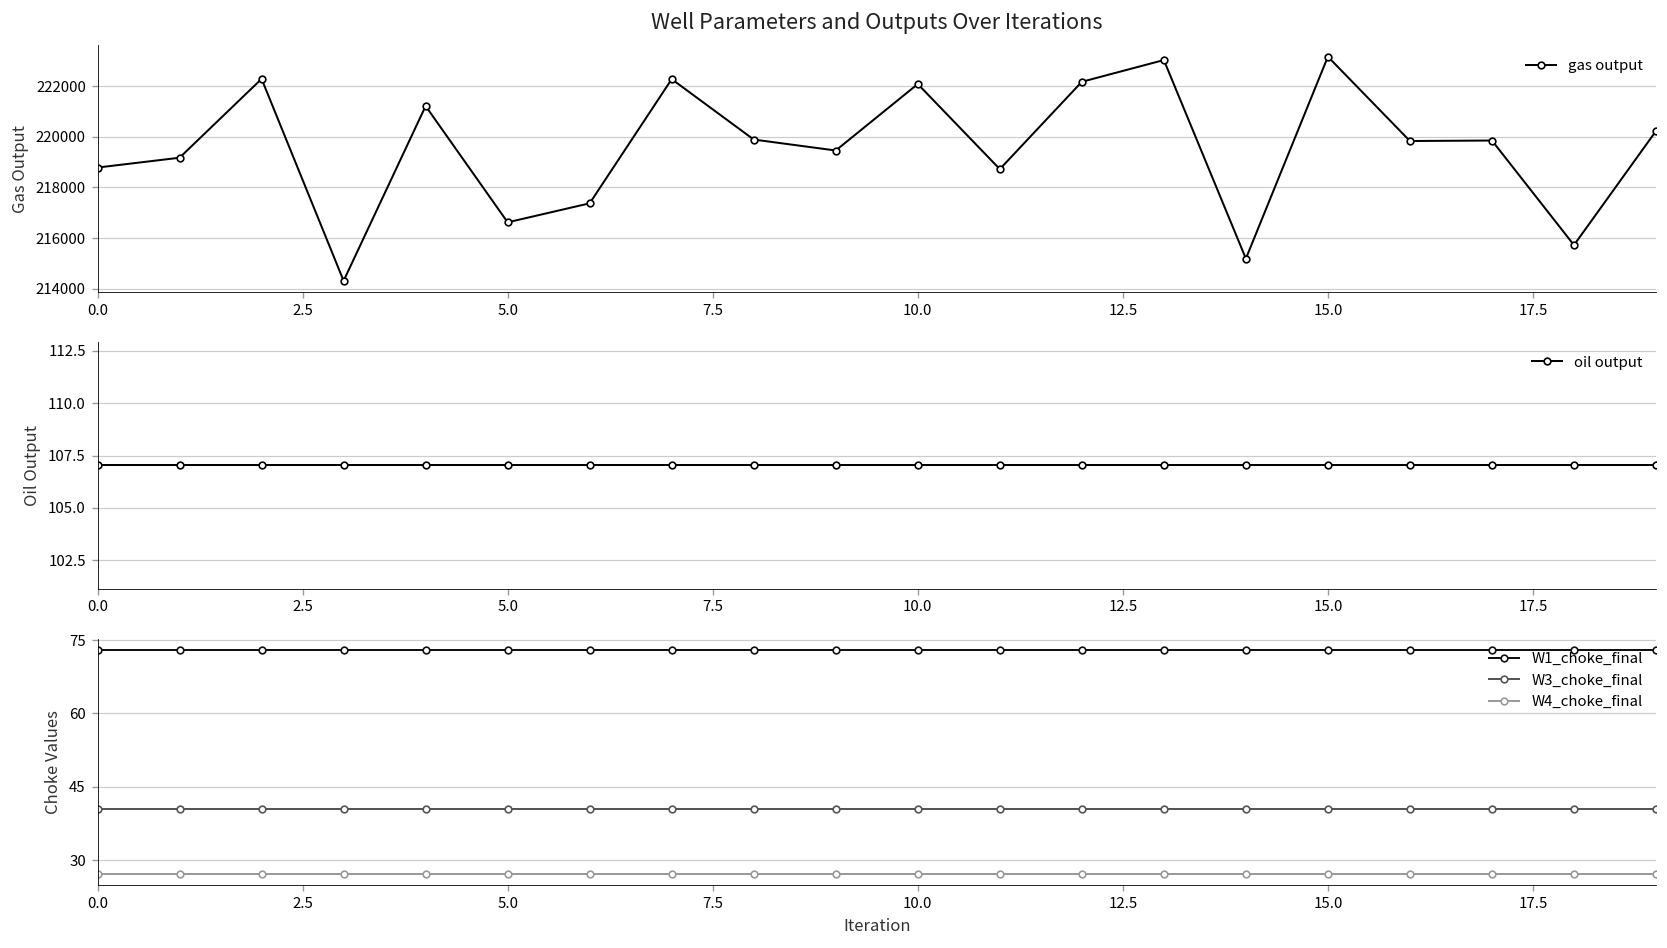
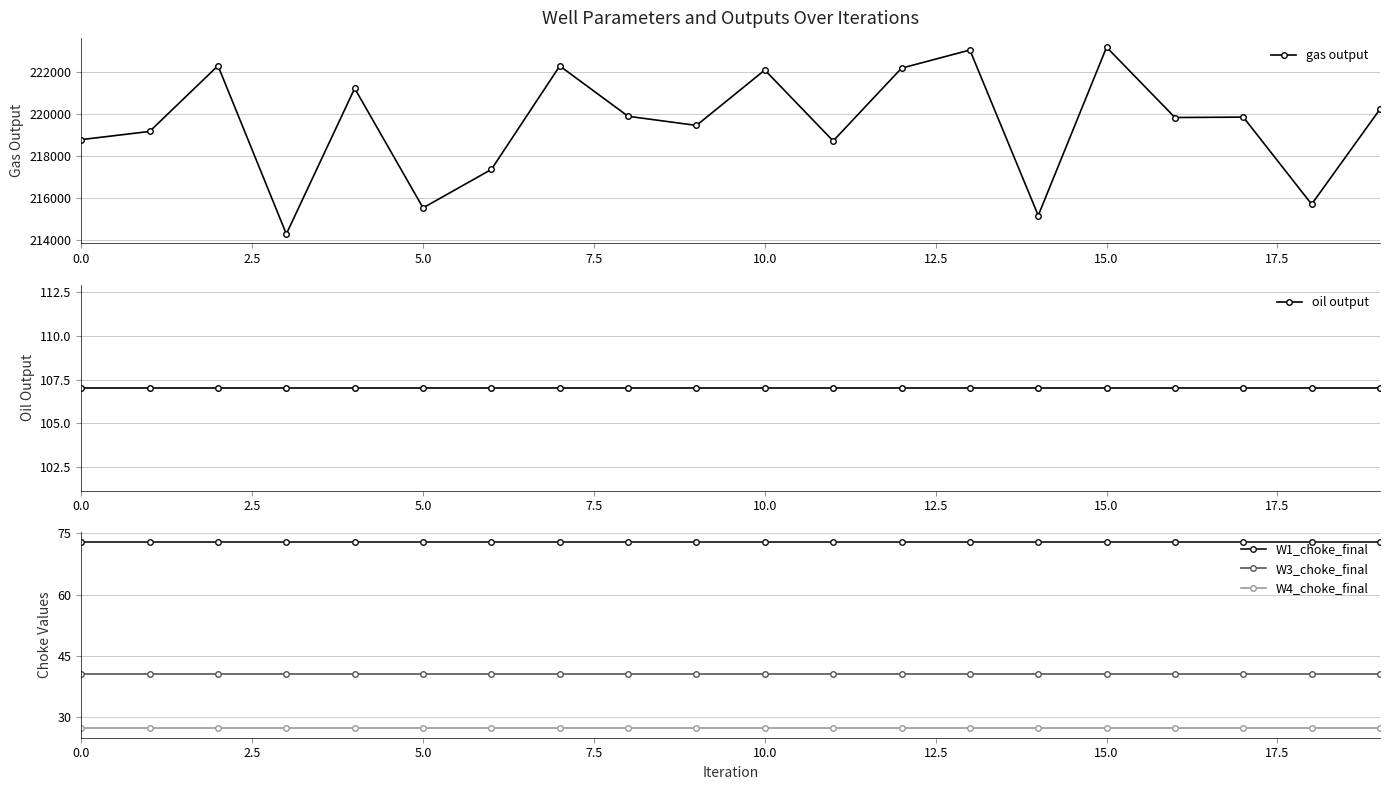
Well Parameters and Outputs Over Iterations, 5.0: 216600 -> 215500
